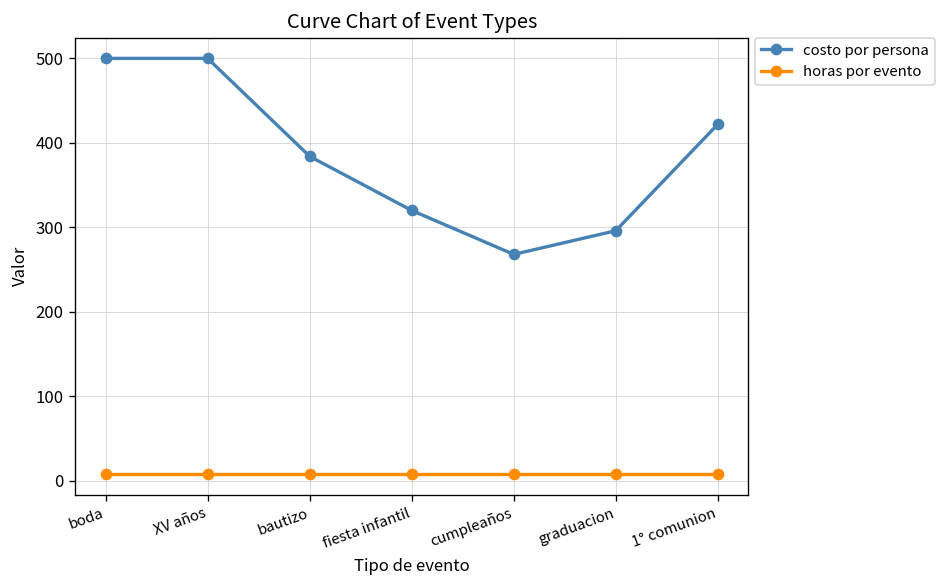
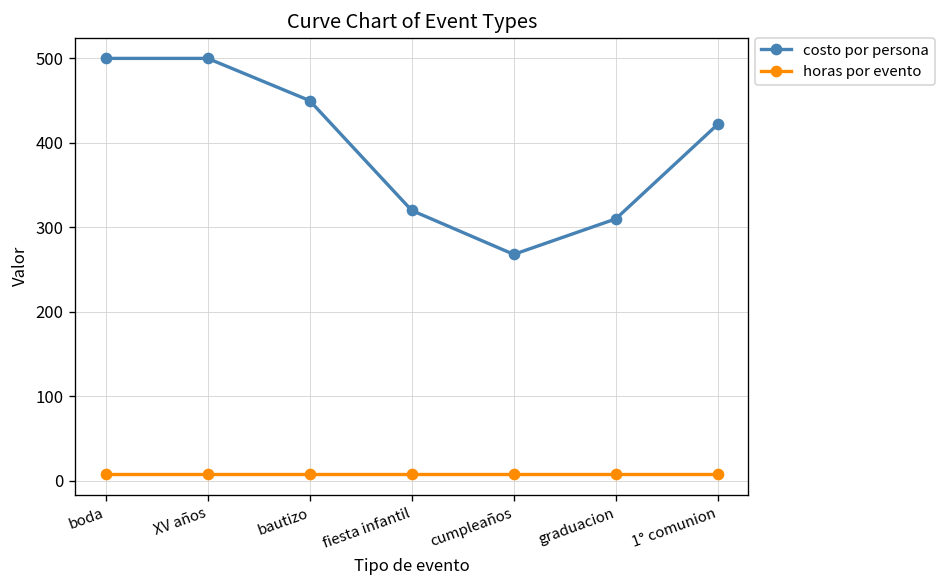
costo por persona, bautizo: 380 -> 450
costo por persona, graduacion: 300 -> 310
